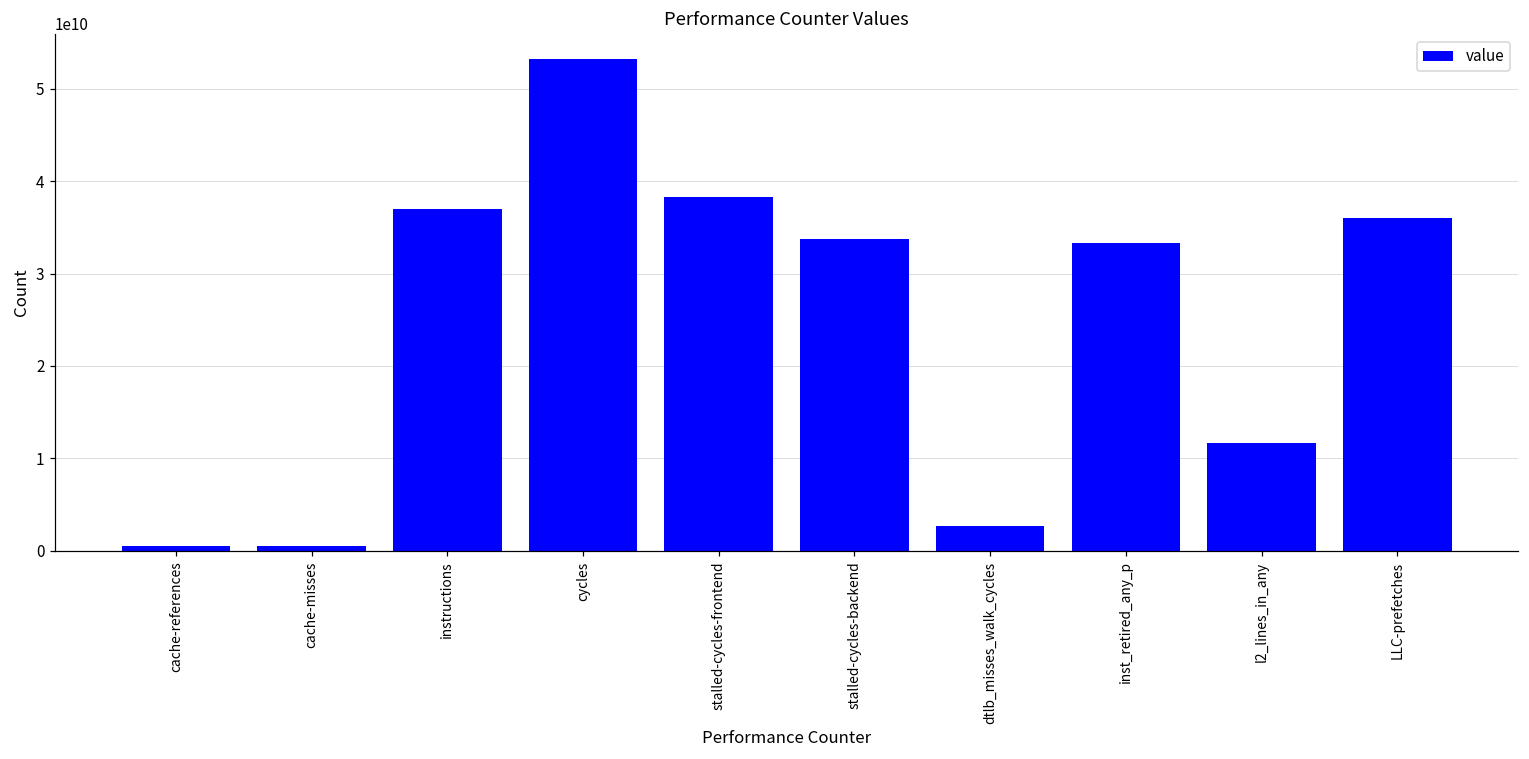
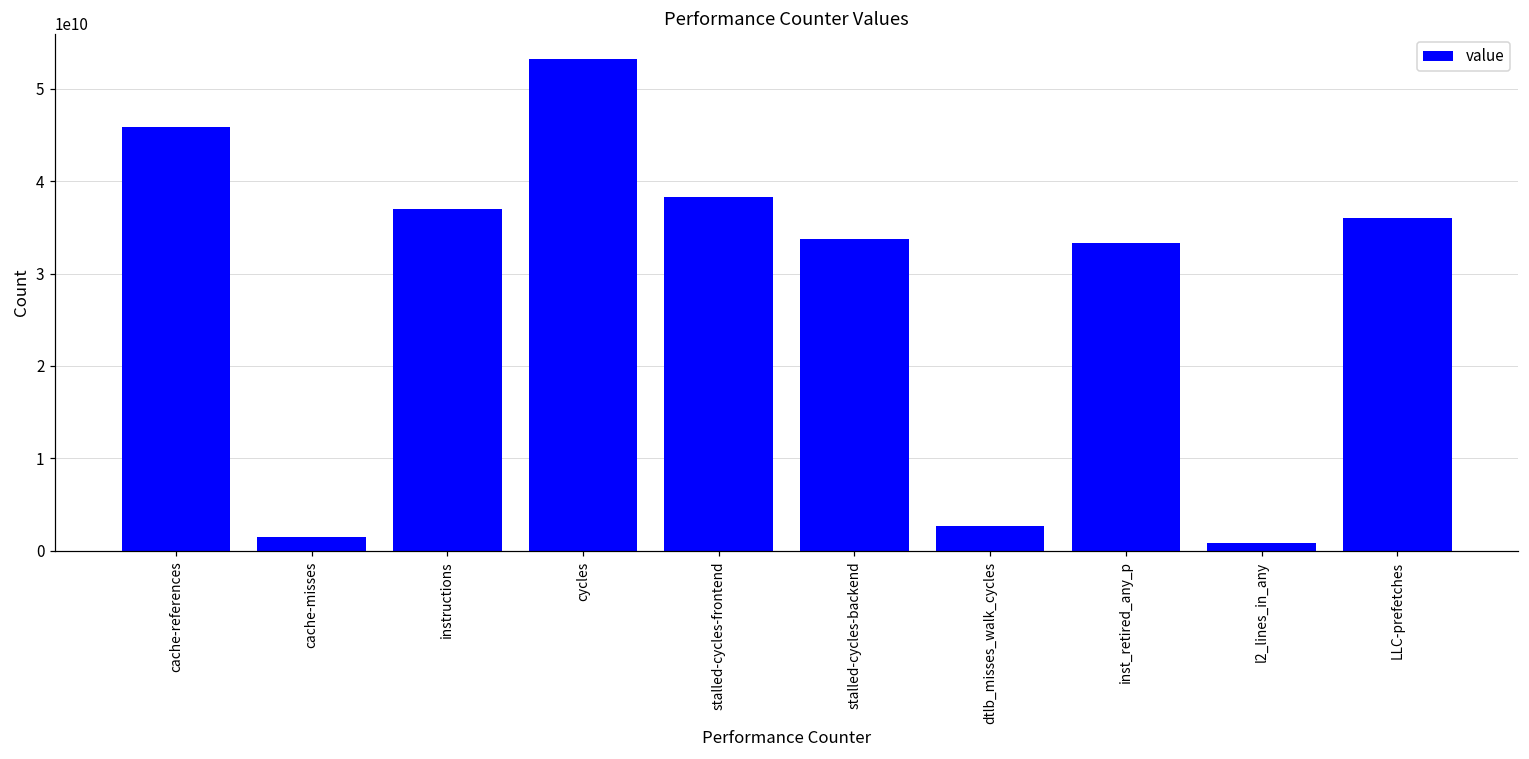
cache-references: 1000000000 -> 46000000000
cache-misses: 0 -> 2000000000
l2_lines_in_any: 12000000000 -> 1000000000
